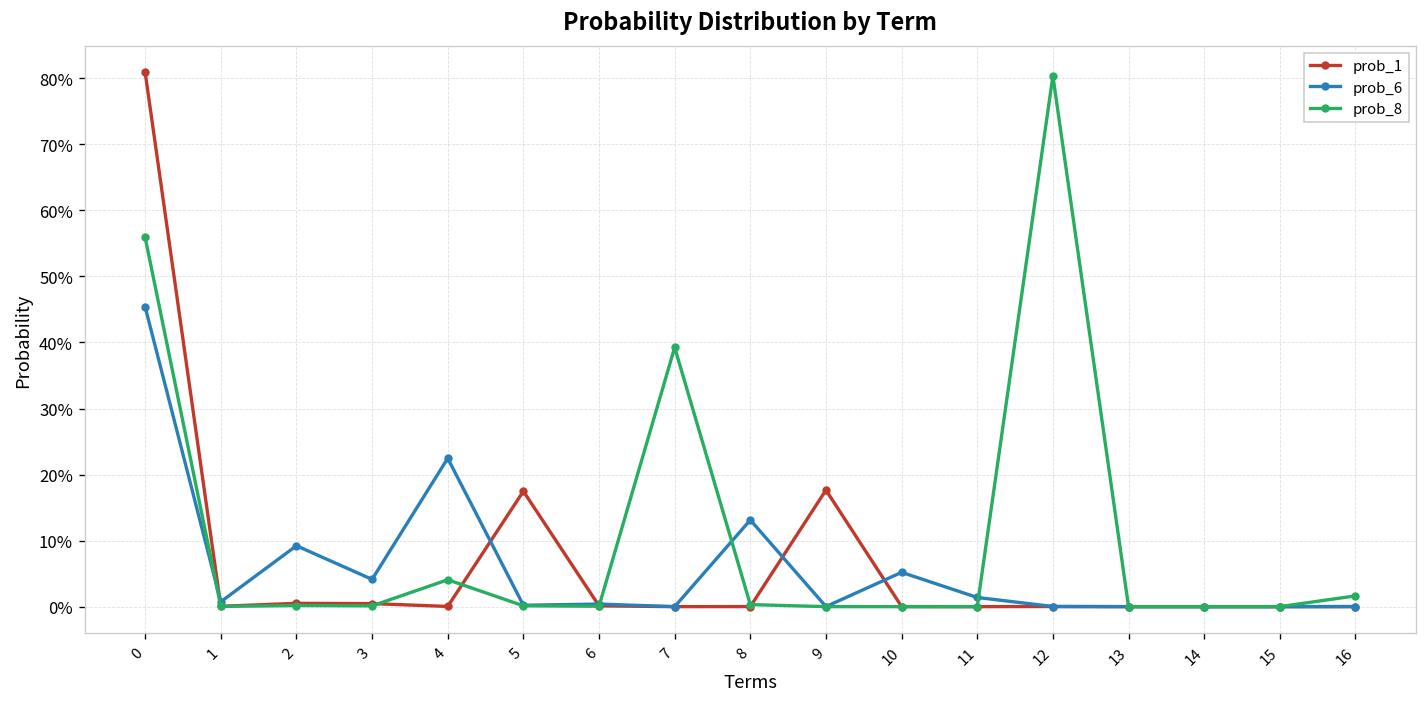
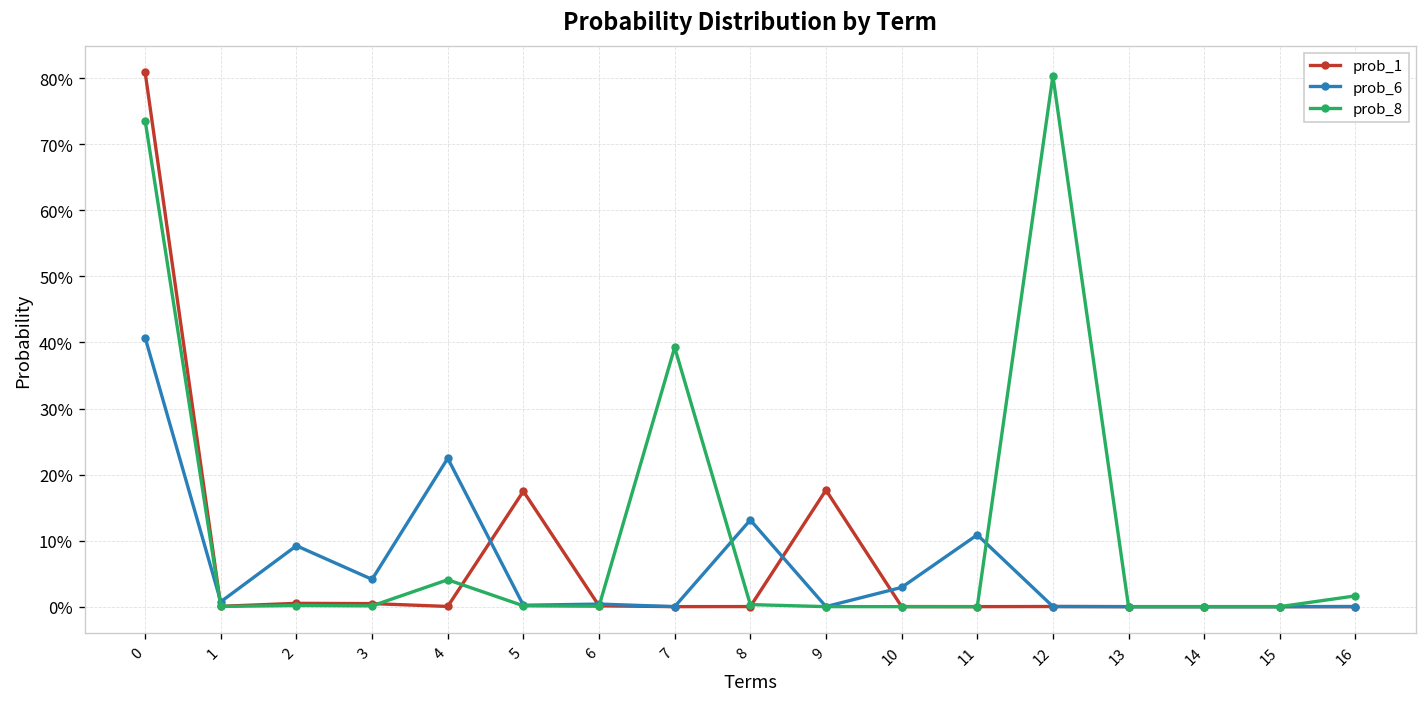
prob_6, 0: 45% -> 41%
prob_8, 0: 56% -> 74%
prob_6, 10: 5% -> 3%
prob_6, 11: 1% -> 11%
